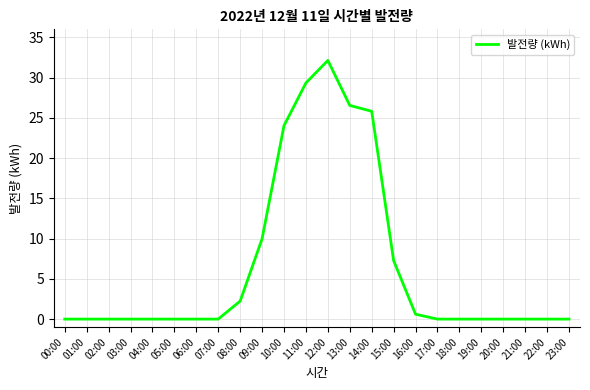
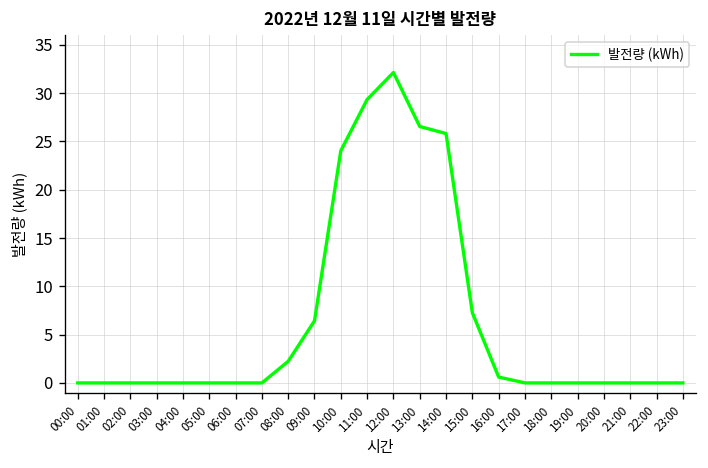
09:00: 10 -> 6
